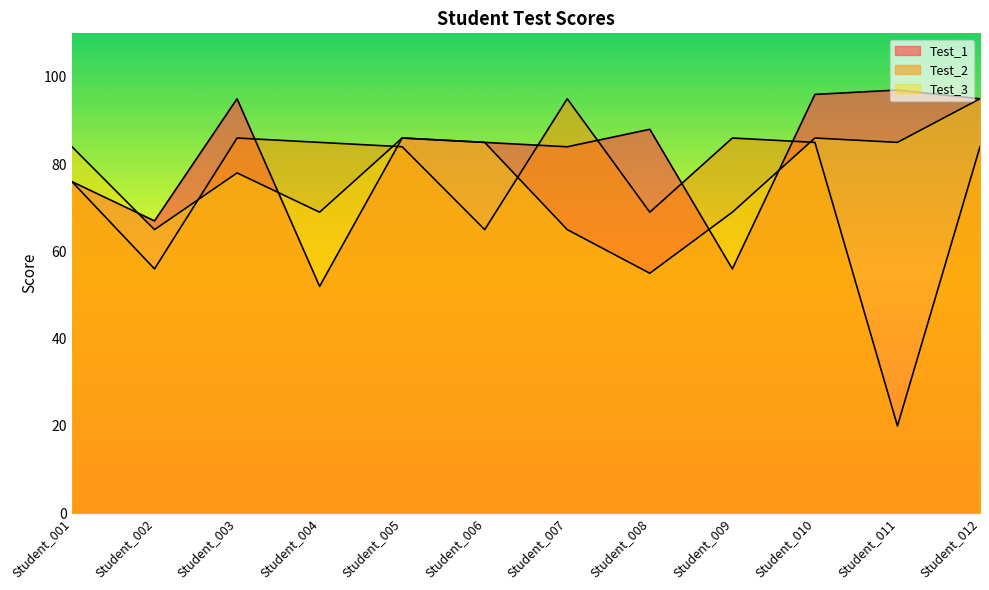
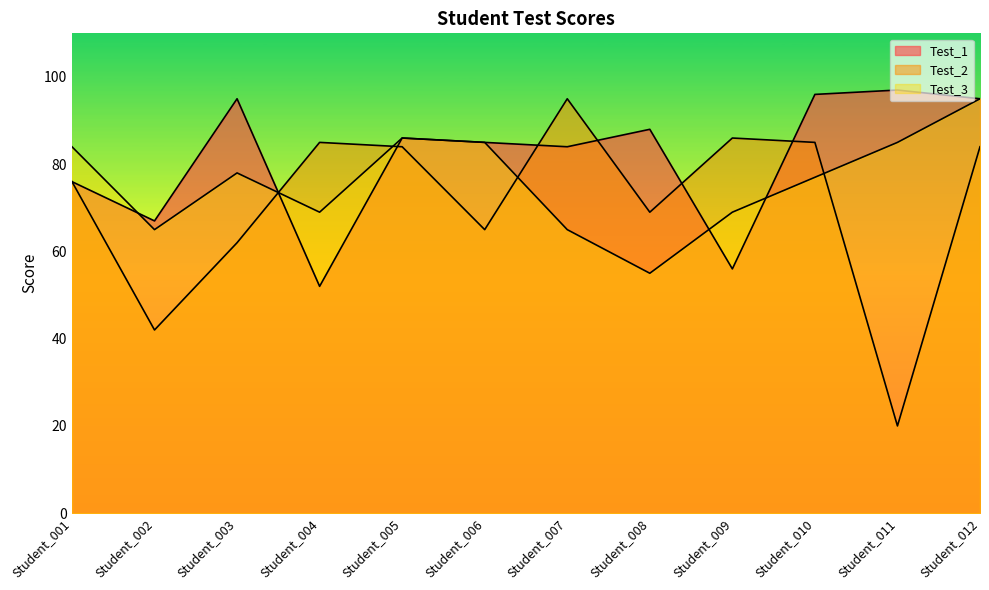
Test_2, Student_002: 56 -> 42
Test_2, Student_003: 86 -> 62
Test_3, Student_010: 86 -> 77
